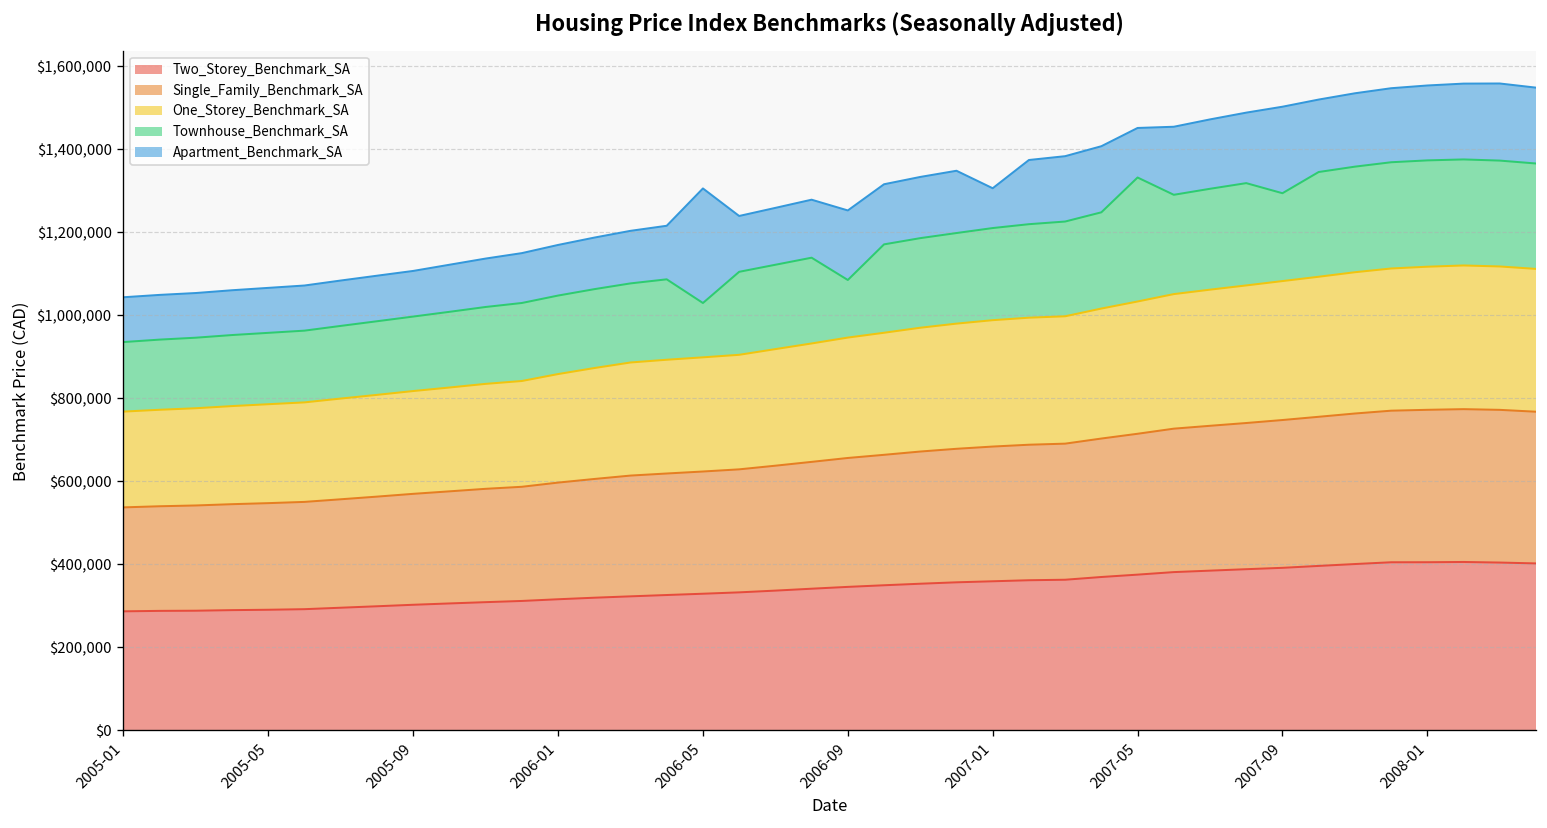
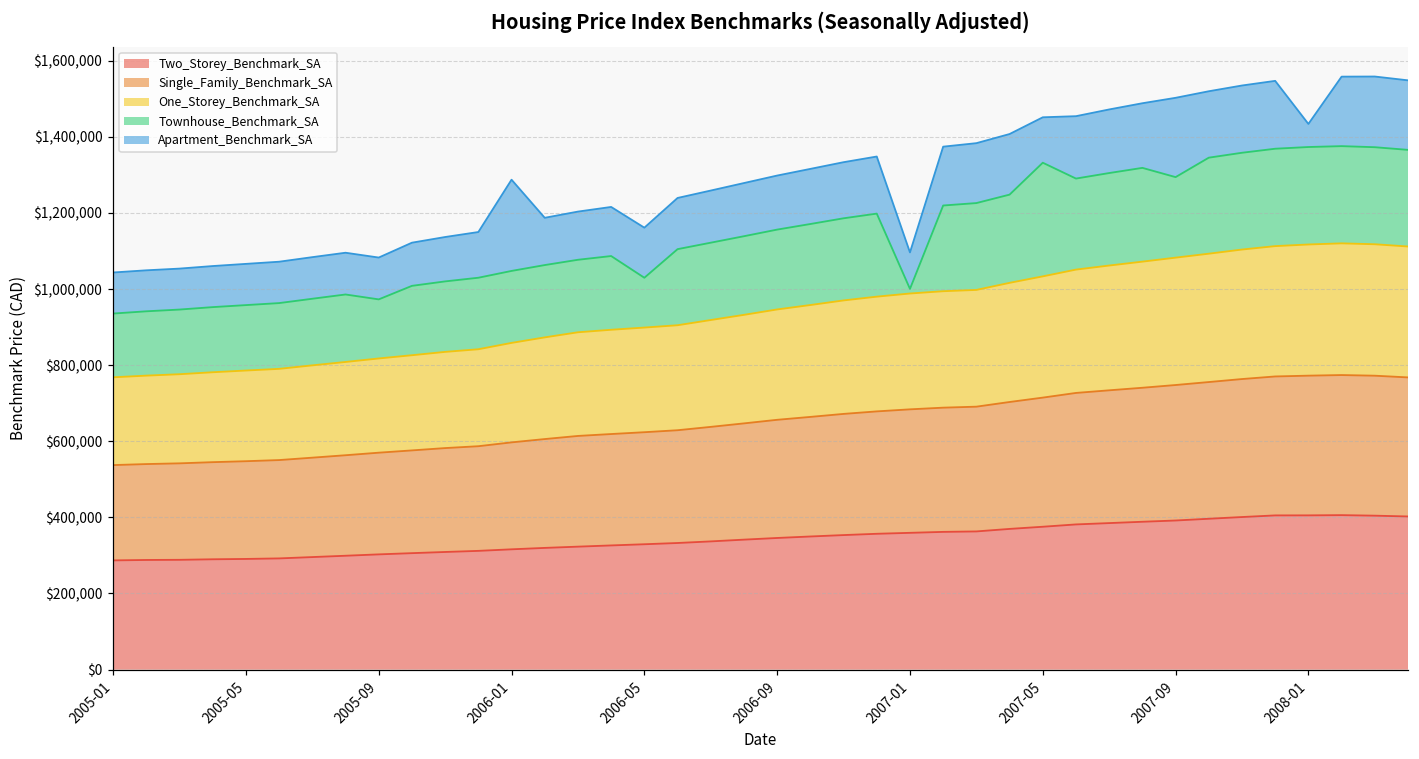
Townhouse_Benchmark_SA, 2005-09: $180,000 -> $160,000
Apartment_Benchmark_SA, 2006-01: $120,000 -> $240,000
Apartment_Benchmark_SA, 2006-05: $280,000 -> $130,000
Townhouse_Benchmark_SA, 2006-09: $140,000 -> $210,000
Apartment_Benchmark_SA, 2006-09: $170,000 -> $140,000
Townhouse_Benchmark_SA, 2007-01: $220,000 -> $10,000
Apartment_Benchmark_SA, 2008-01: $180,000 -> $60,000
